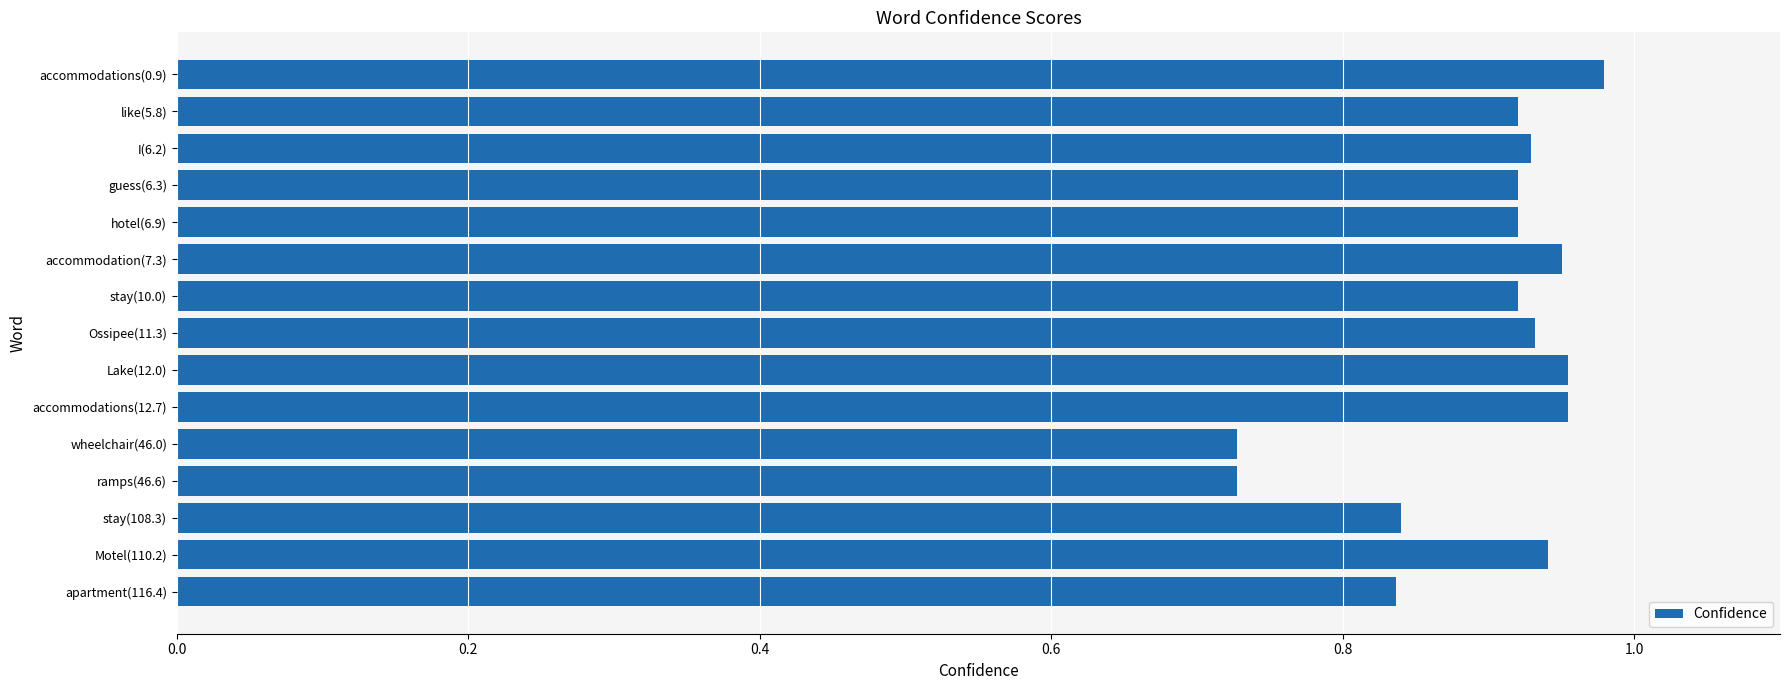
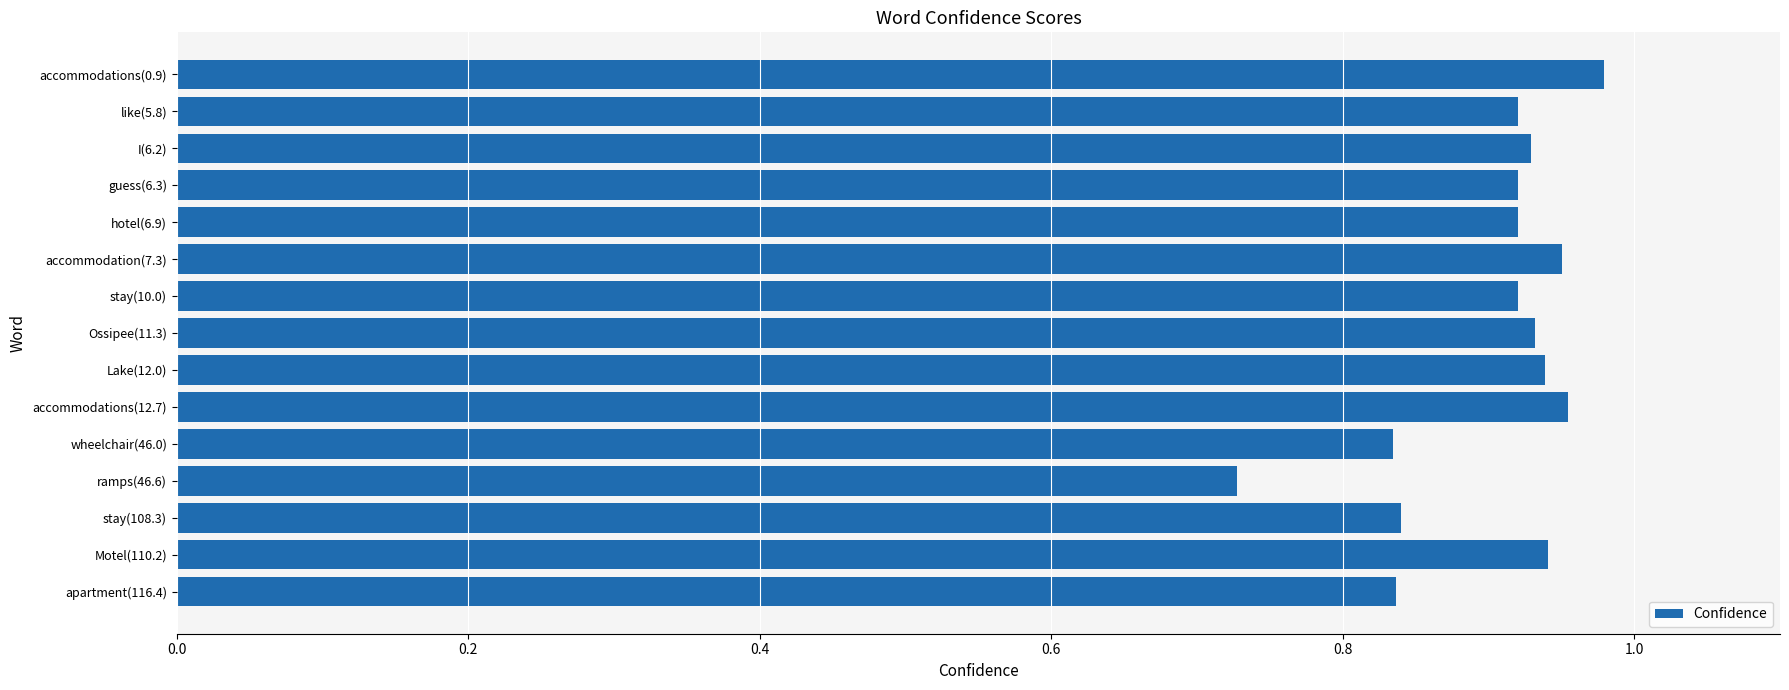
Lake(12.0): 0.954 -> 0.939
wheelchair(46.0): 0.727 -> 0.835
